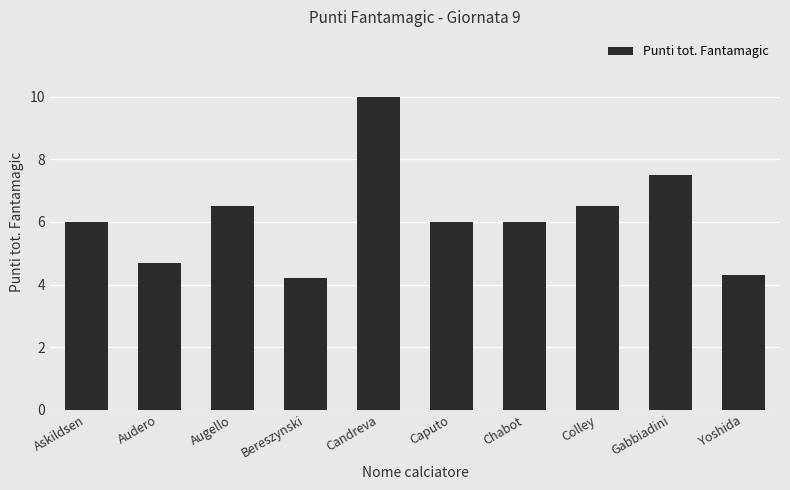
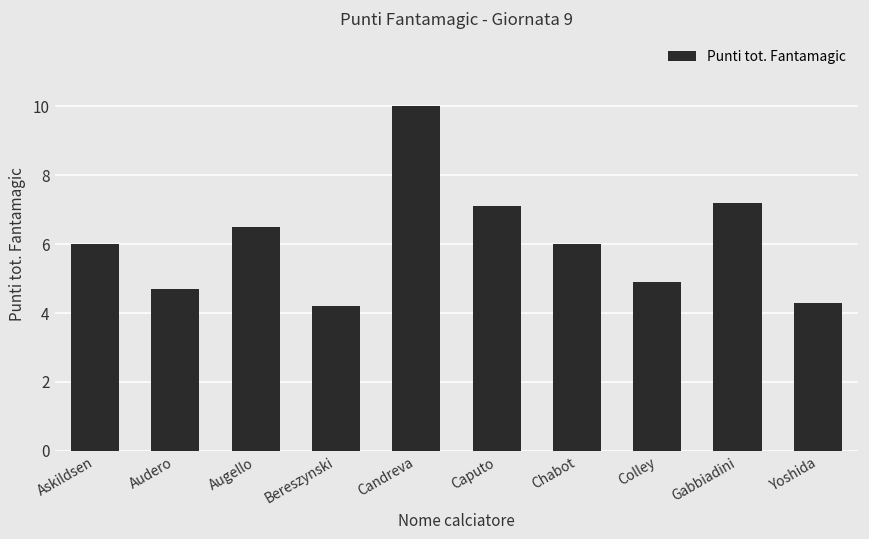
Caputo: 6.0 -> 7.1
Colley: 6.5 -> 4.9
Gabbiadini: 7.5 -> 7.2
